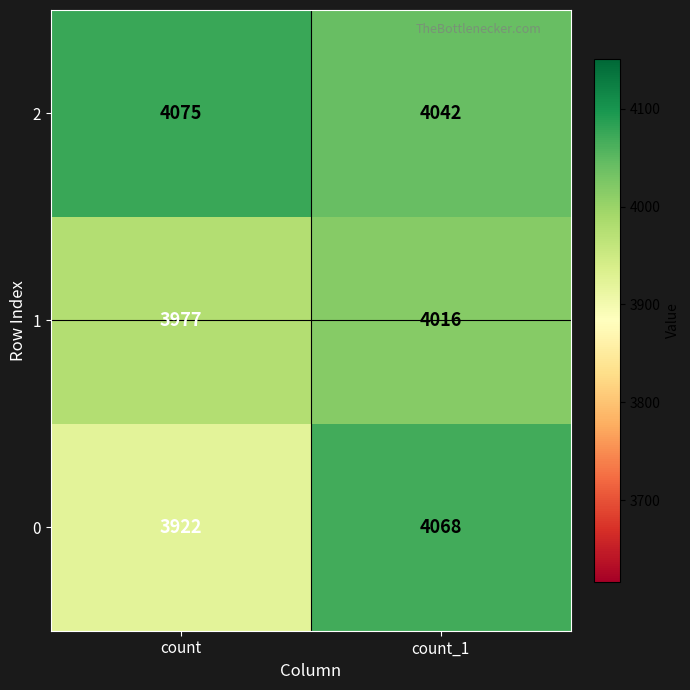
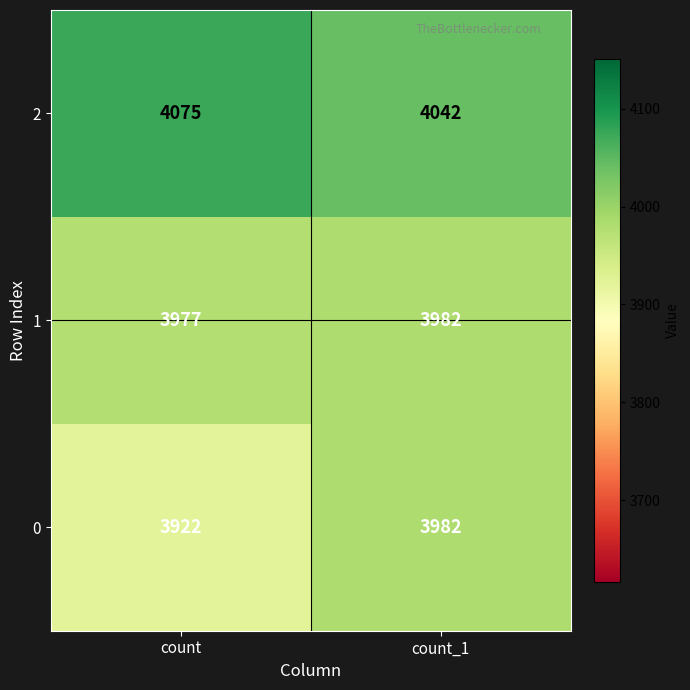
1, count_1: 4016 -> 3982
0, count_1: 4068 -> 3982
